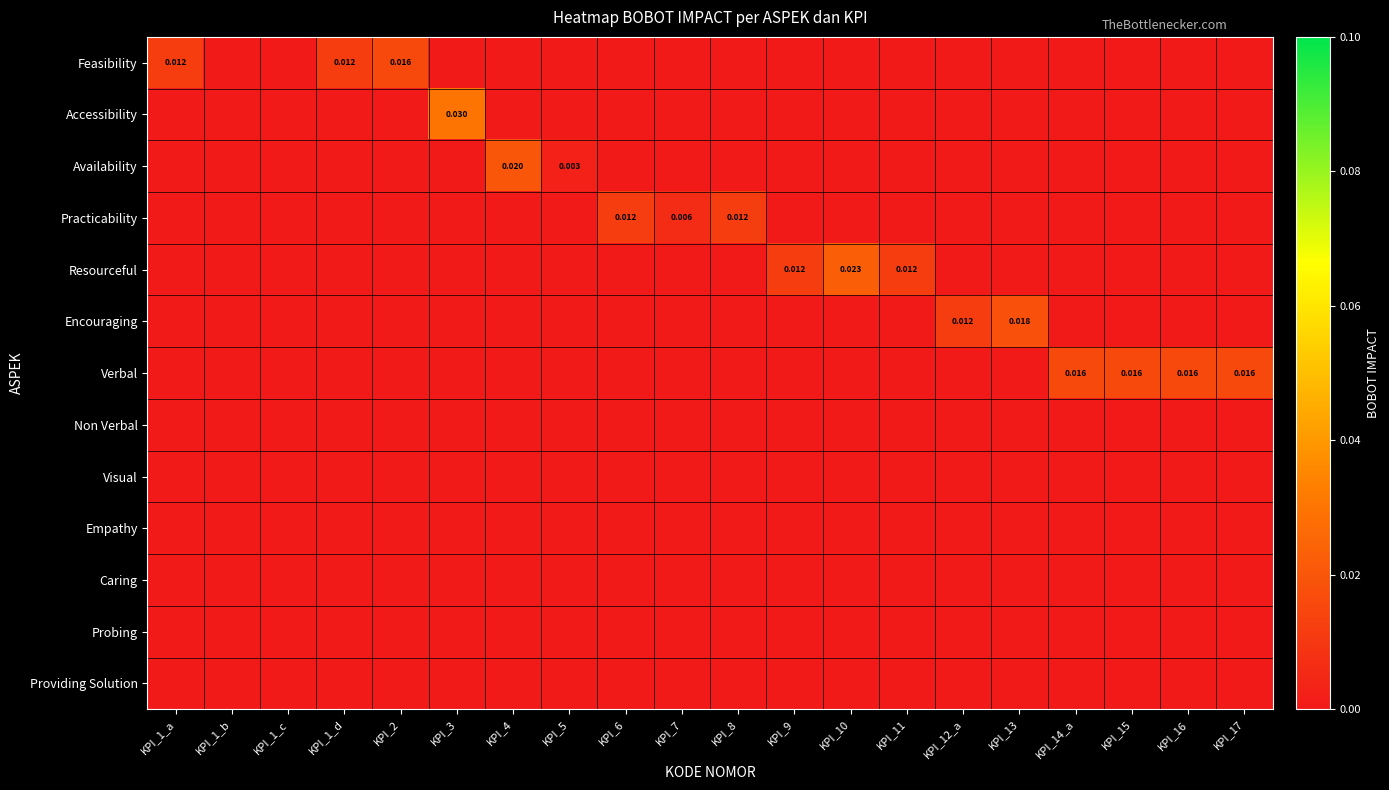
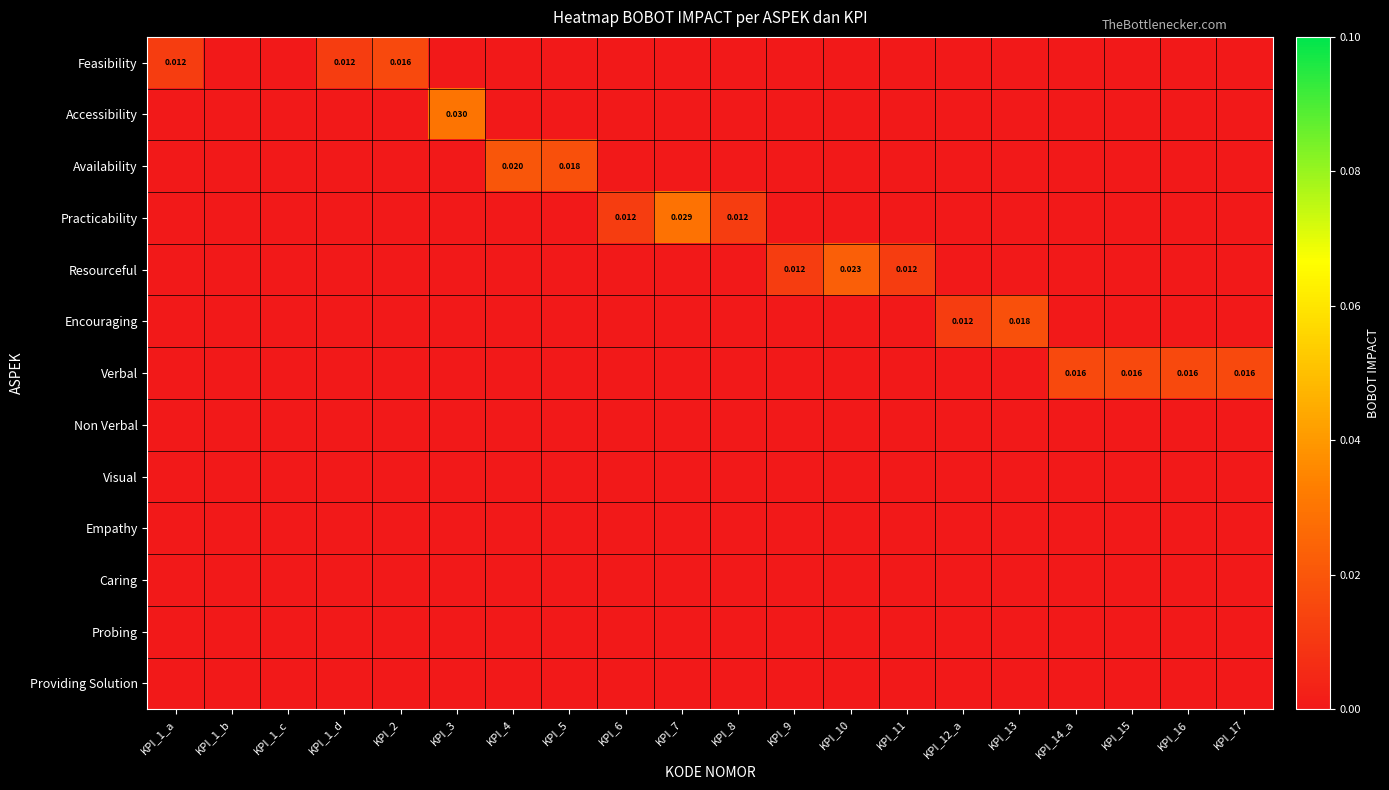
Availability, KPI_5: 0.003 -> 0.018
Practicability, KPI_7: 0.006 -> 0.029
